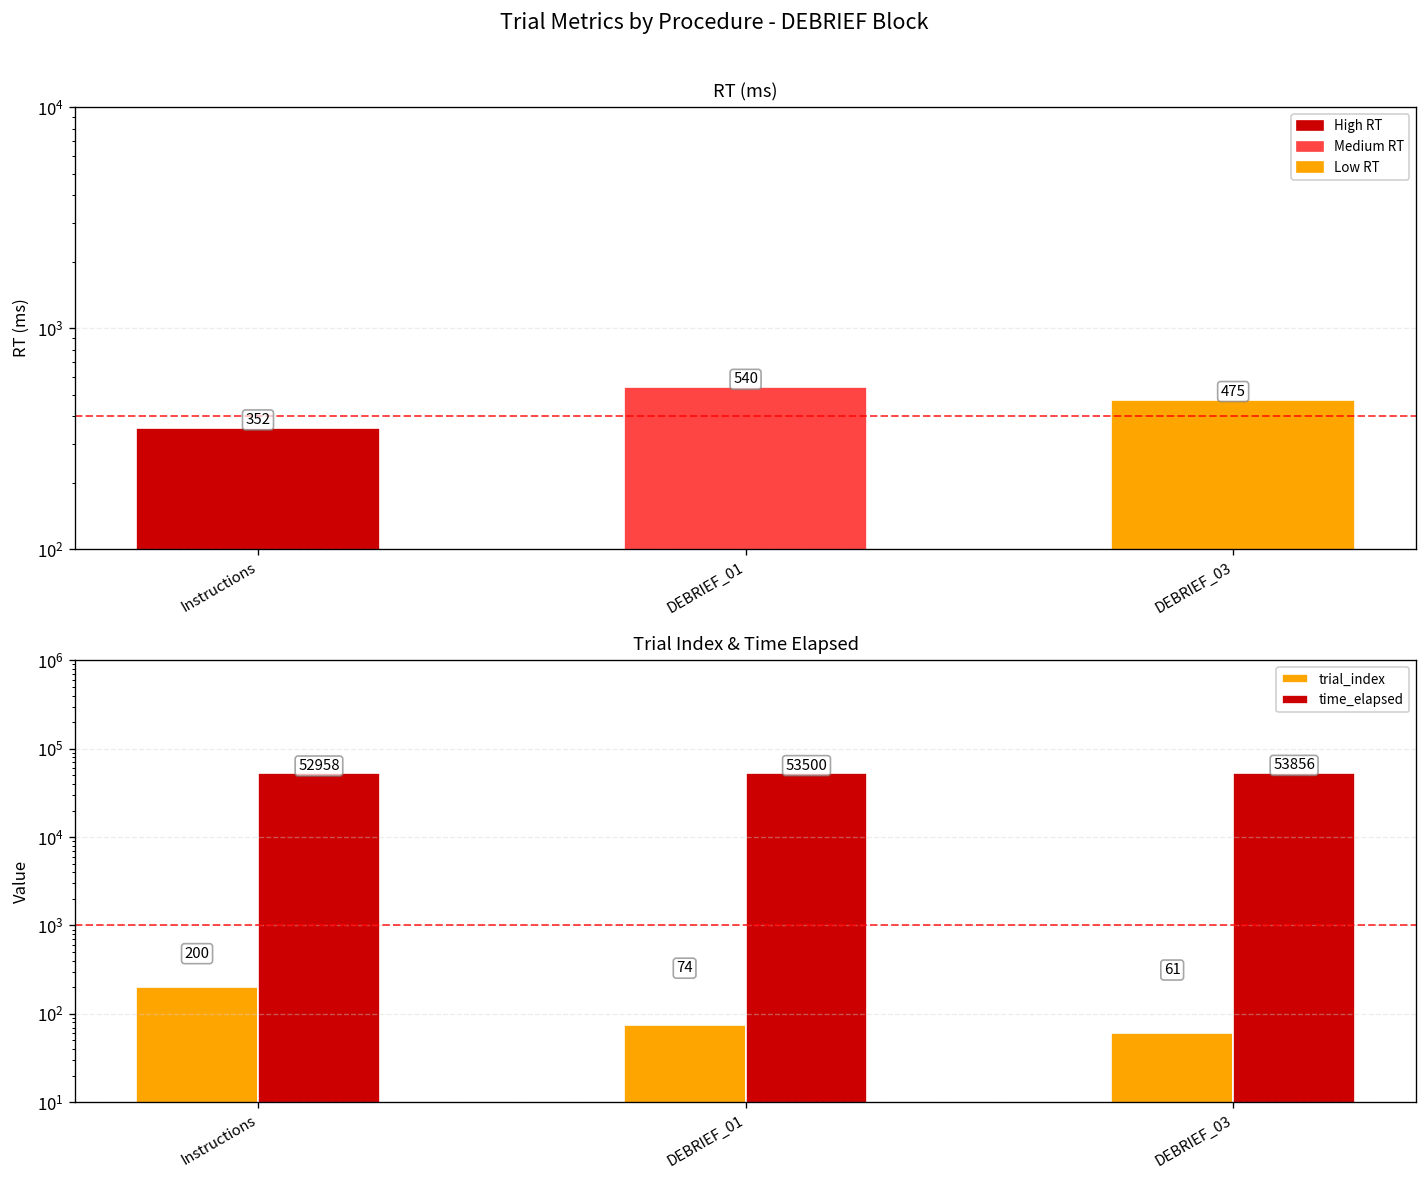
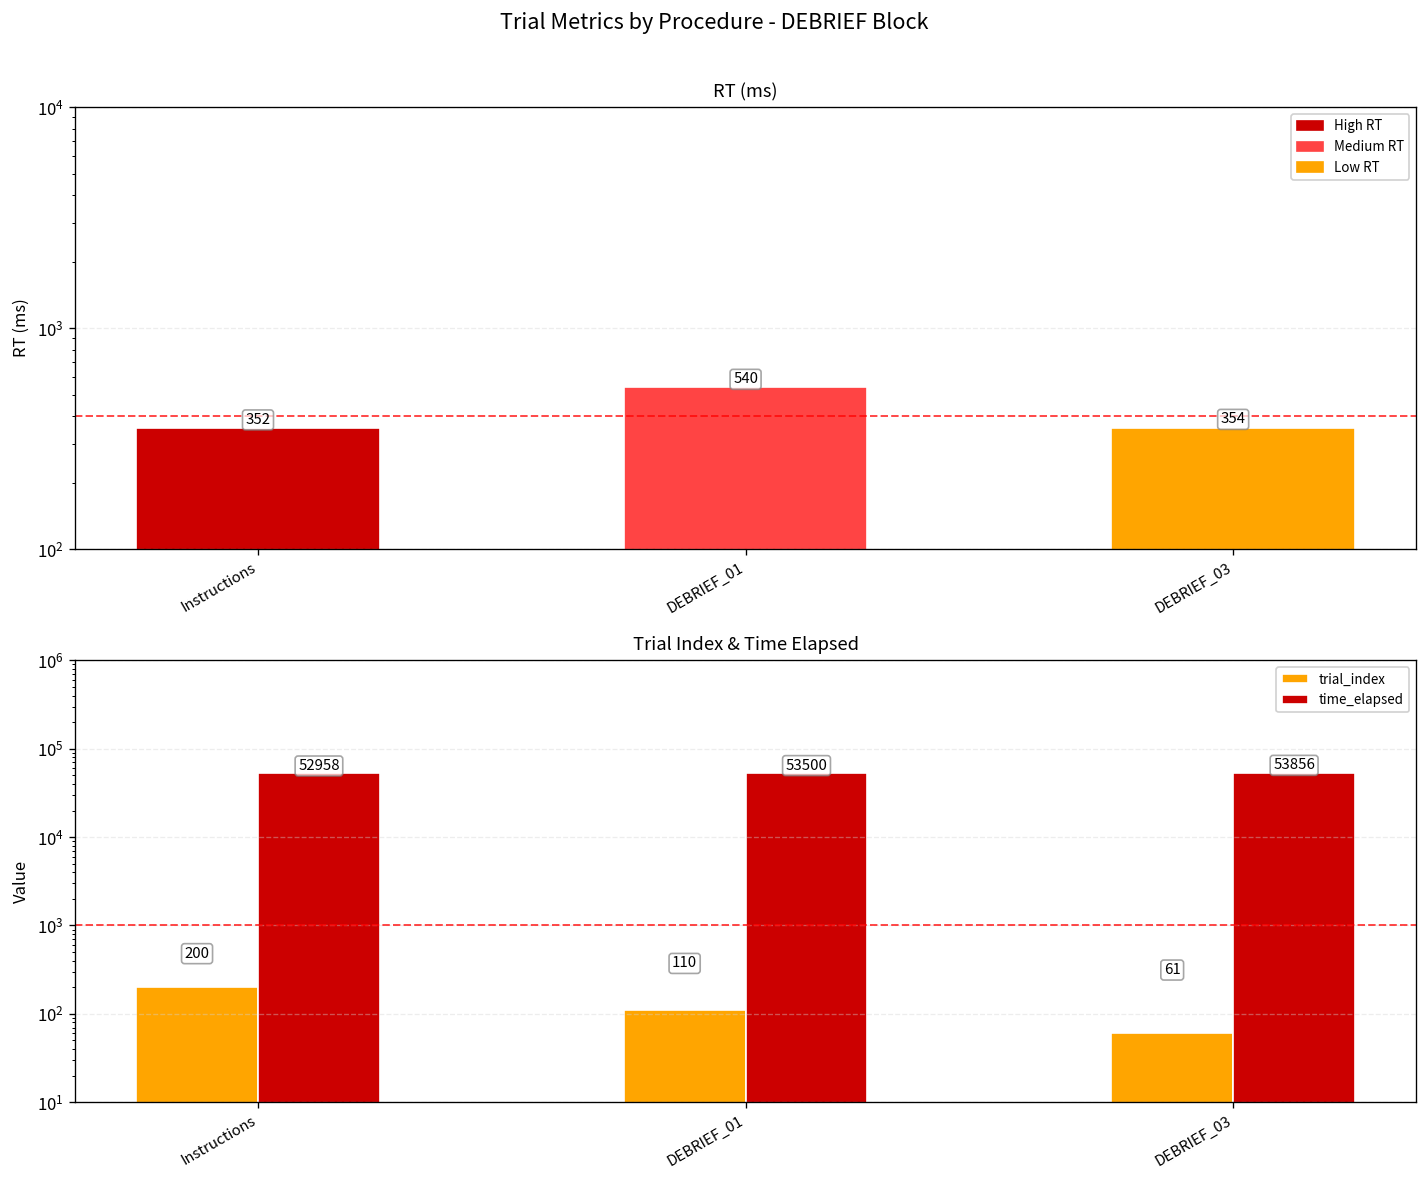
RT (ms), DEBRIEF_03: 475 -> 354
Trial Index & Time Elapsed, trial_index, DEBRIEF_01: 74 -> 110
